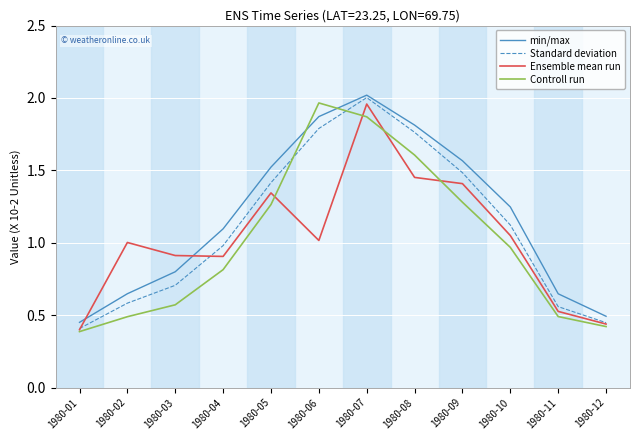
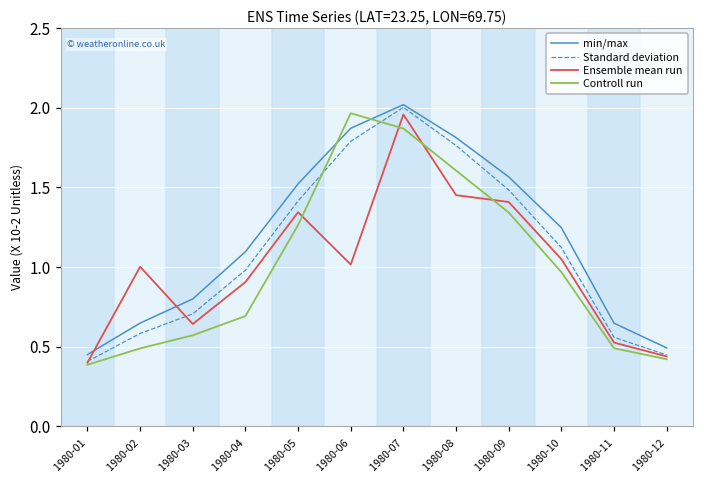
Ensemble mean run, 1980-03: 0.91 -> 0.64
Controll run, 1980-04: 0.81 -> 0.69
Controll run, 1980-09: 1.28 -> 1.34
